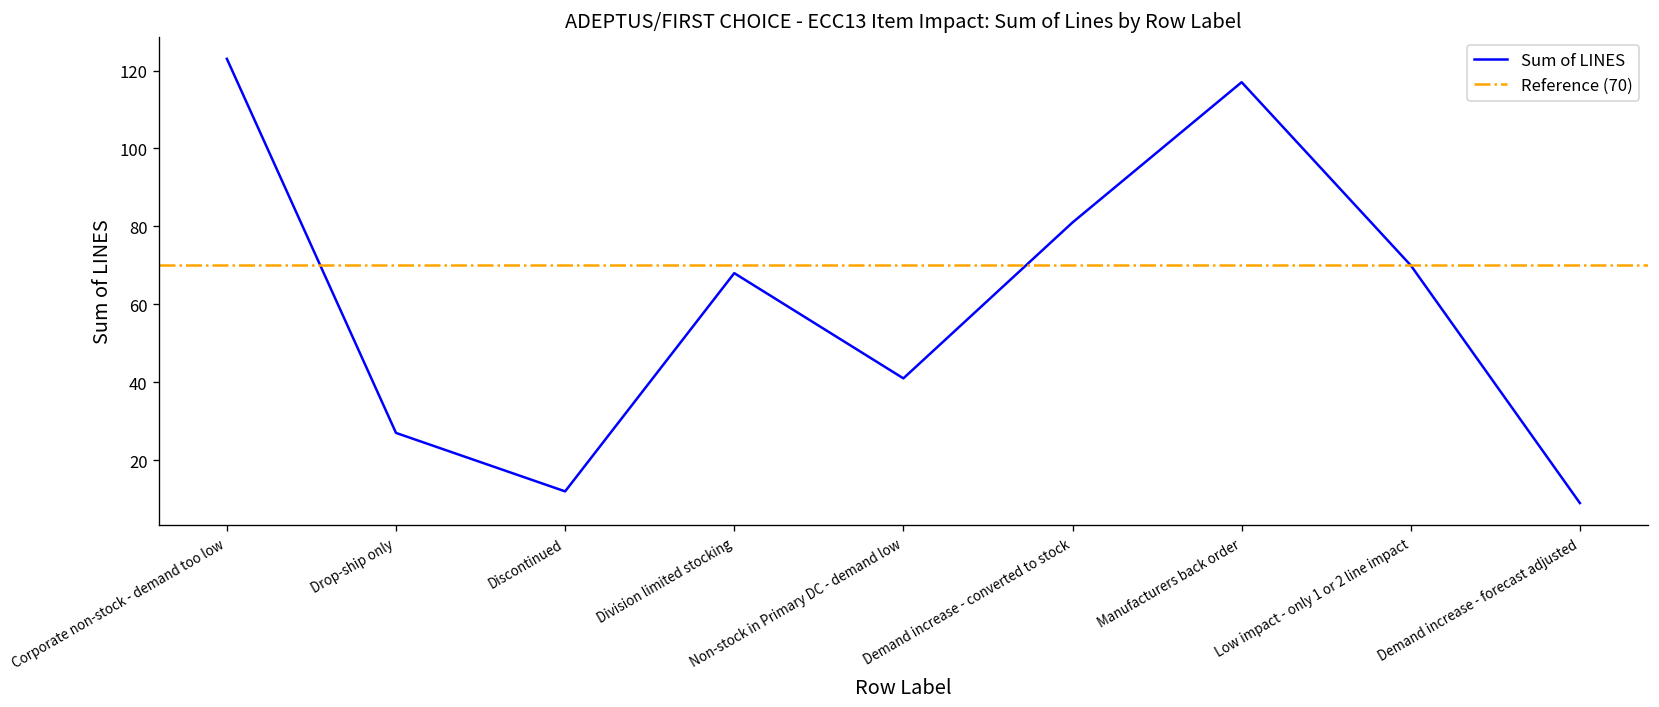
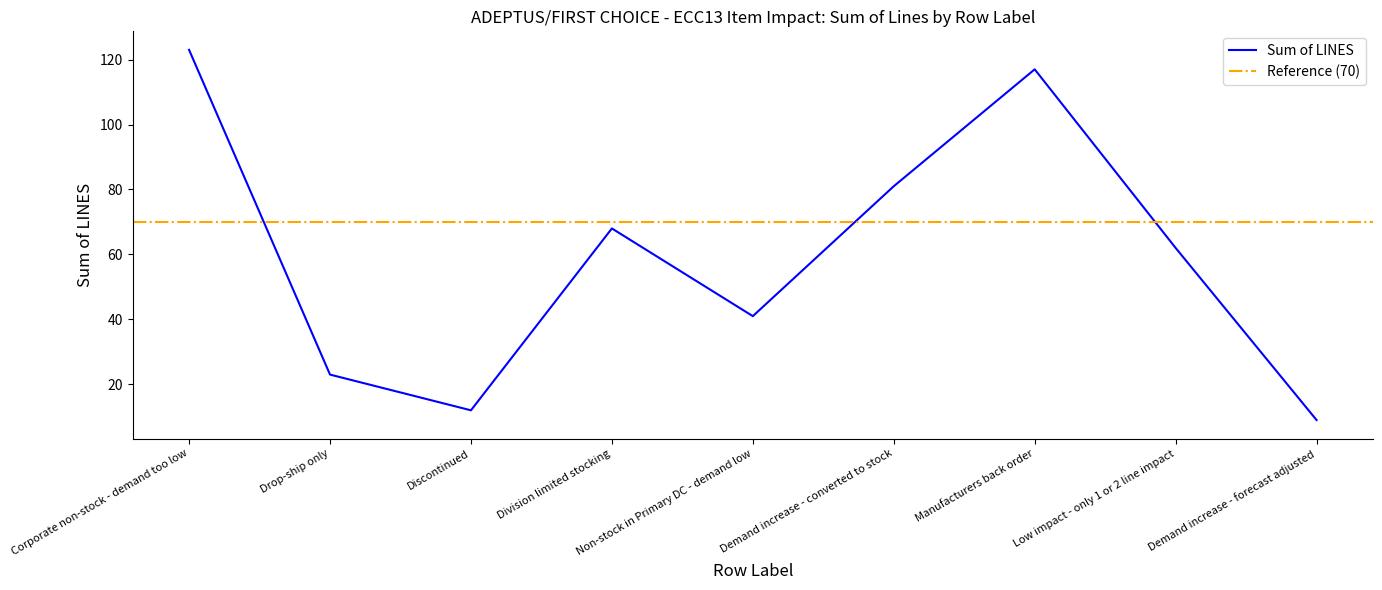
Drop-ship only: 27 -> 23
Low impact - only 1 or 2 line impact: 70 -> 62
